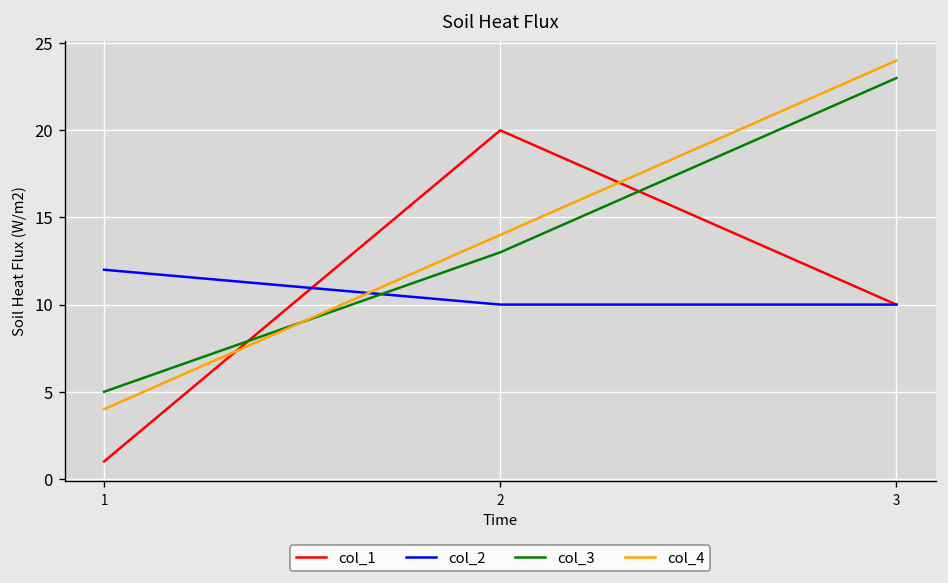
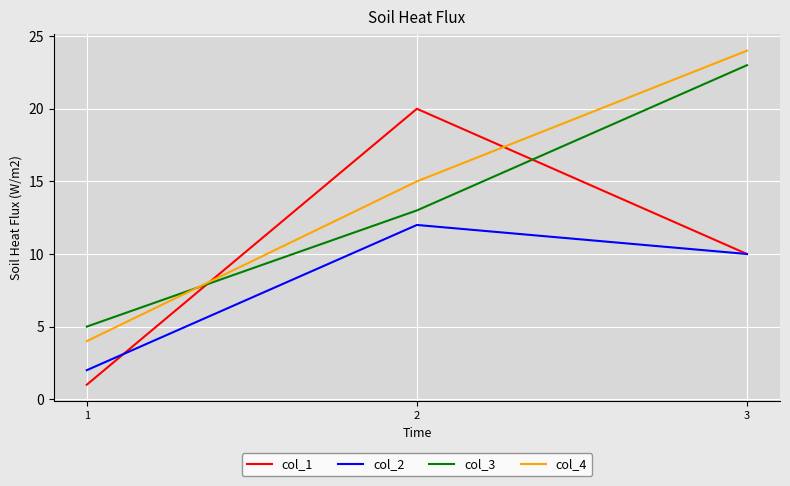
col_2, 1: 12 -> 2
col_2, 2: 10 -> 12
col_4, 2: 14 -> 15
